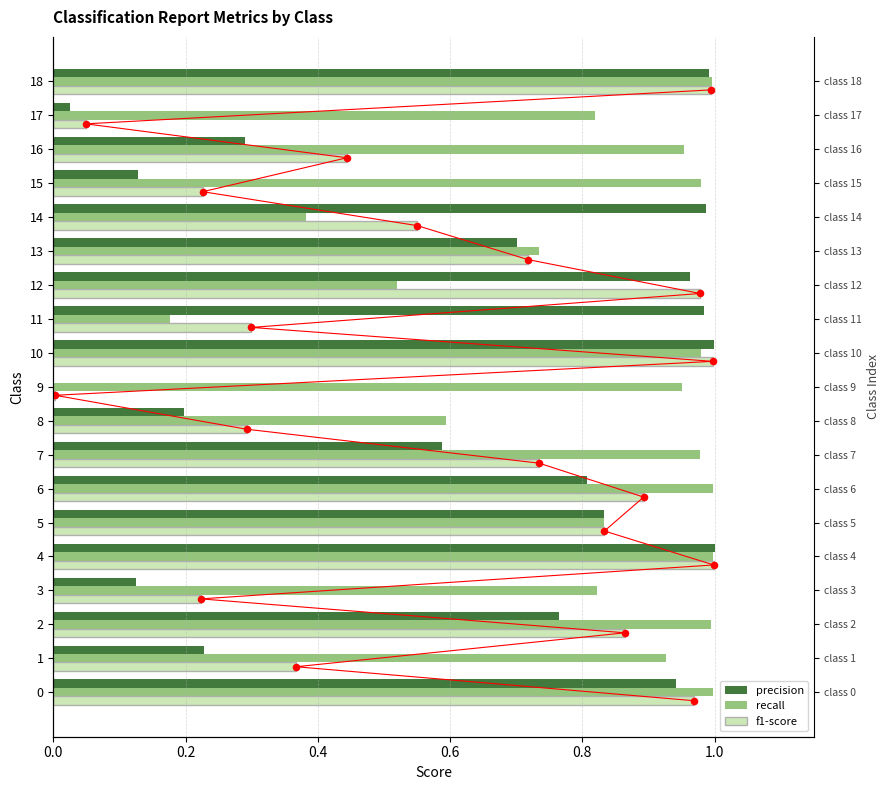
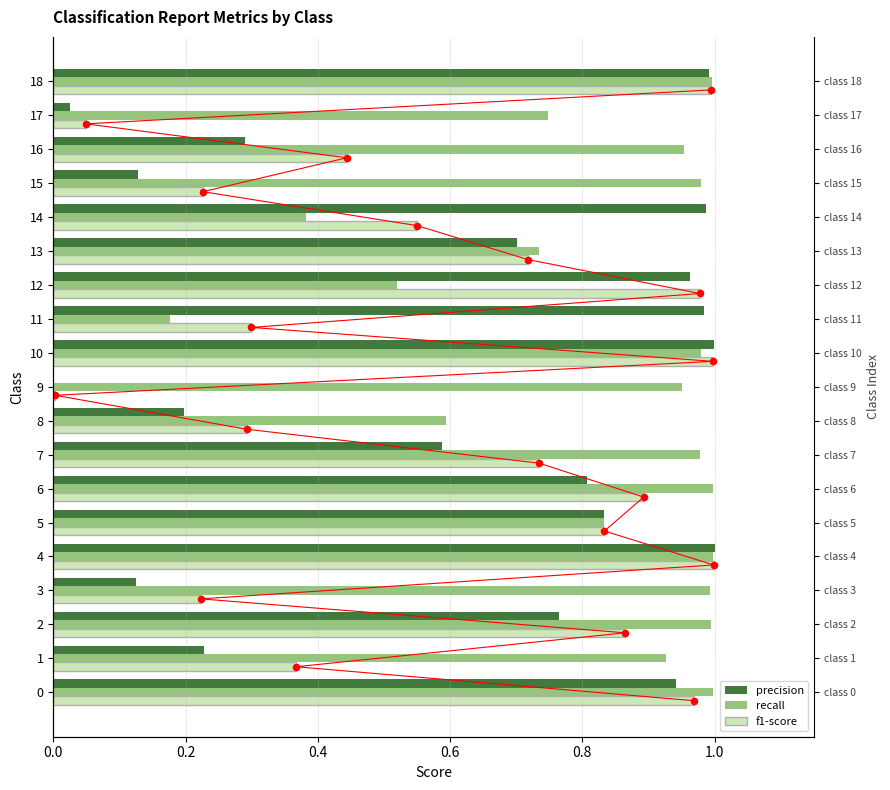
recall, 17: 0.82 -> 0.75
recall, 3: 0.82 -> 0.99
